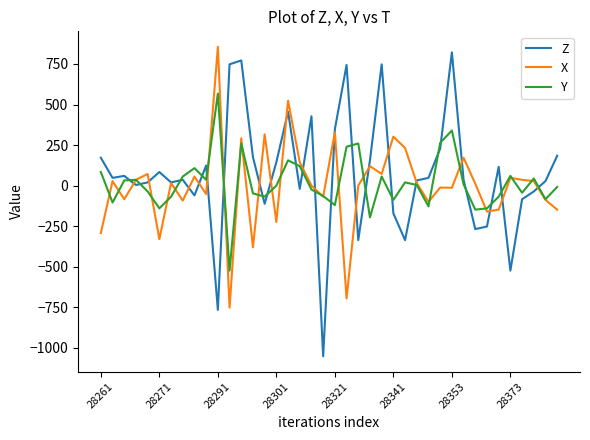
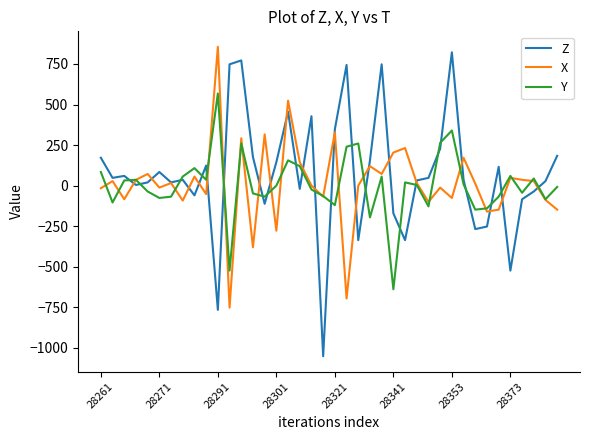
X, 28261: -290 -> -20
X, 28271: -330 -> -10
Y, 28271: -140 -> -80
X, 28301: -220 -> -280
X, 28341: 300 -> 200
Y, 28341: -90 -> -640
X, 28353: -10 -> -80
